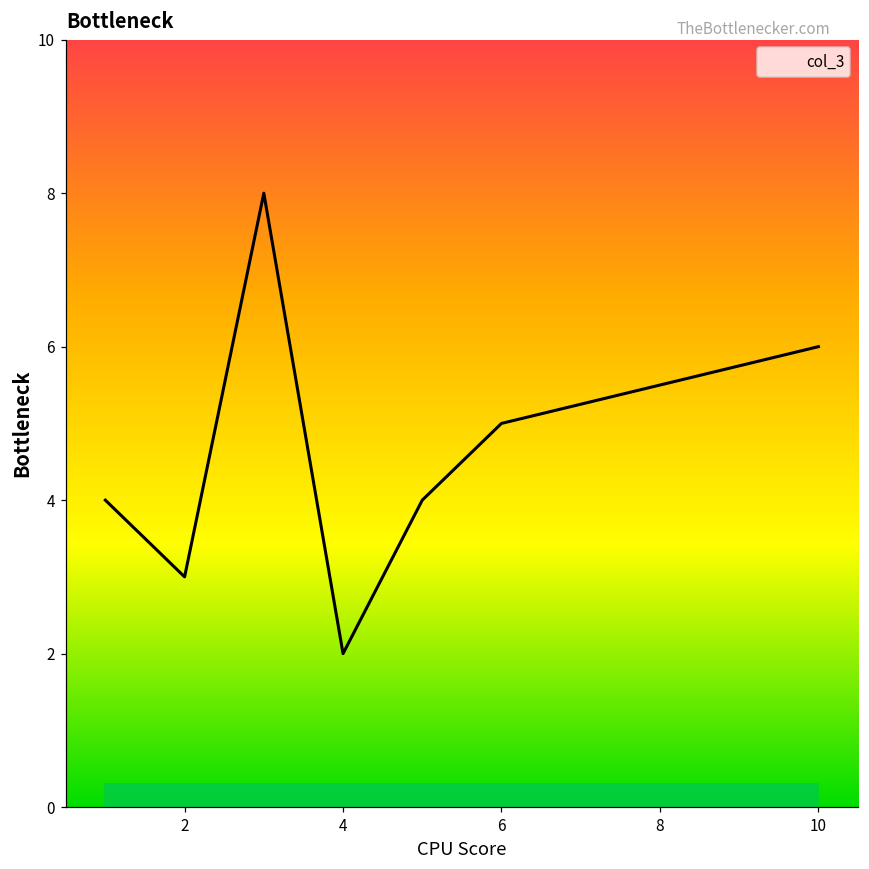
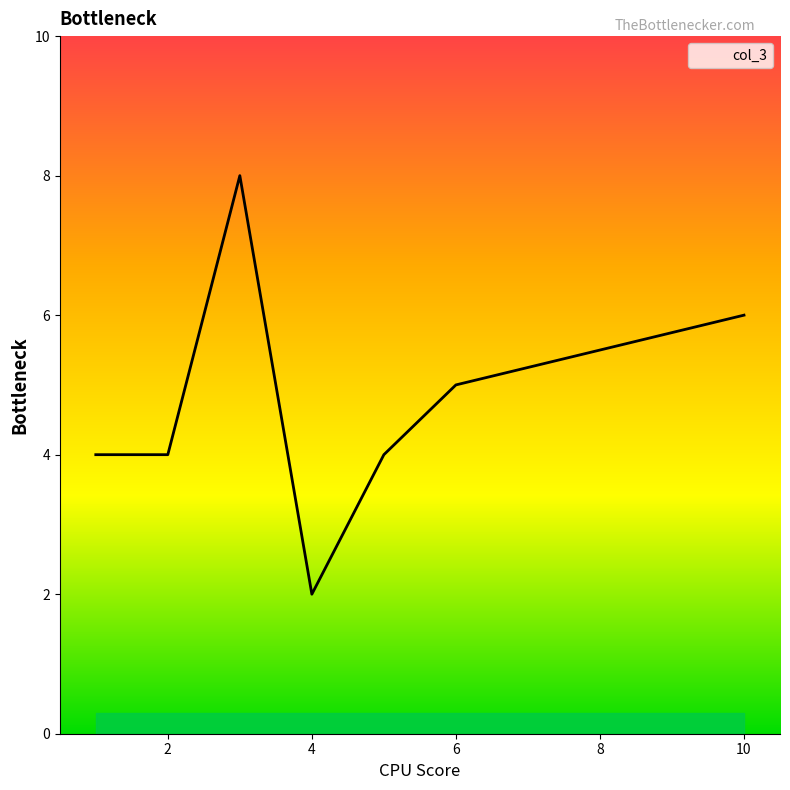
col_3, 2: 3 -> 4
